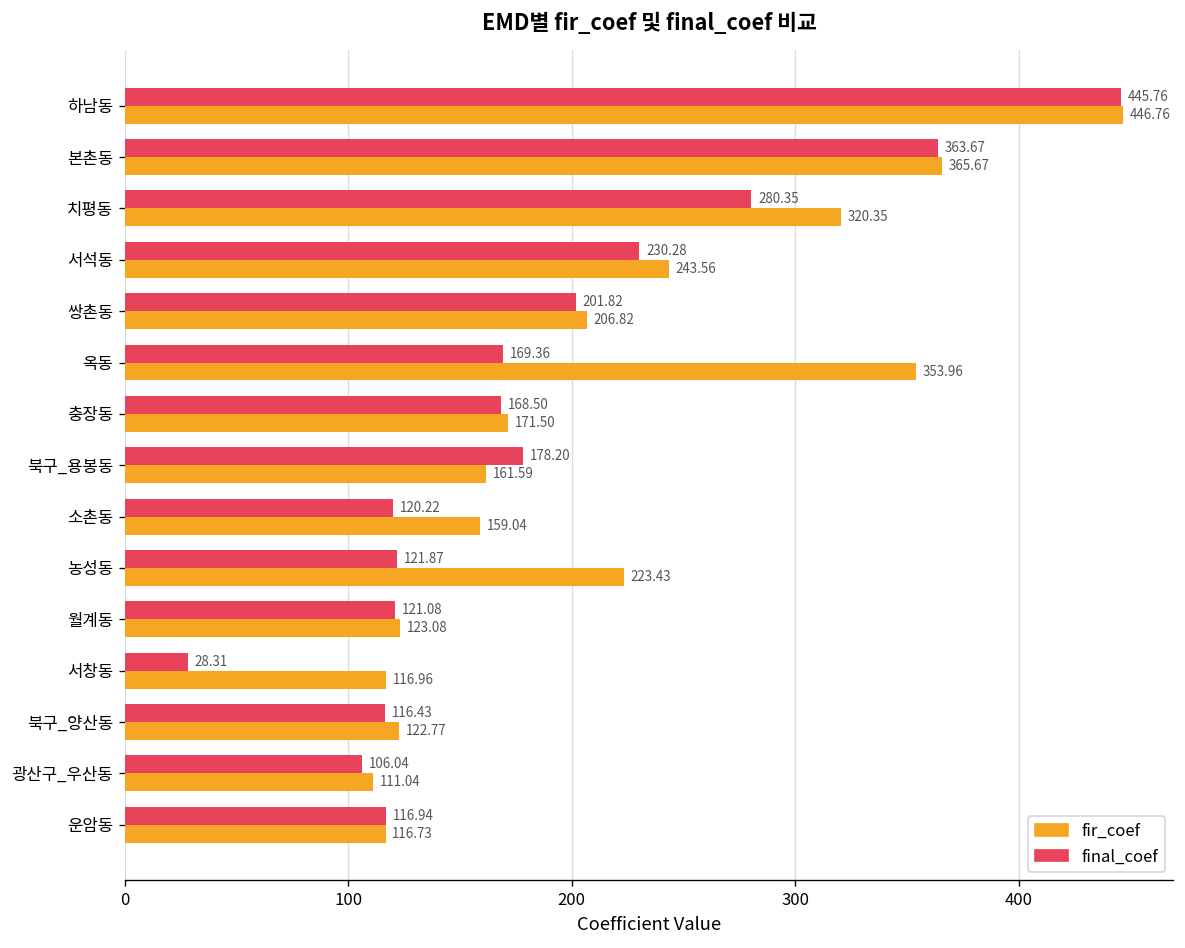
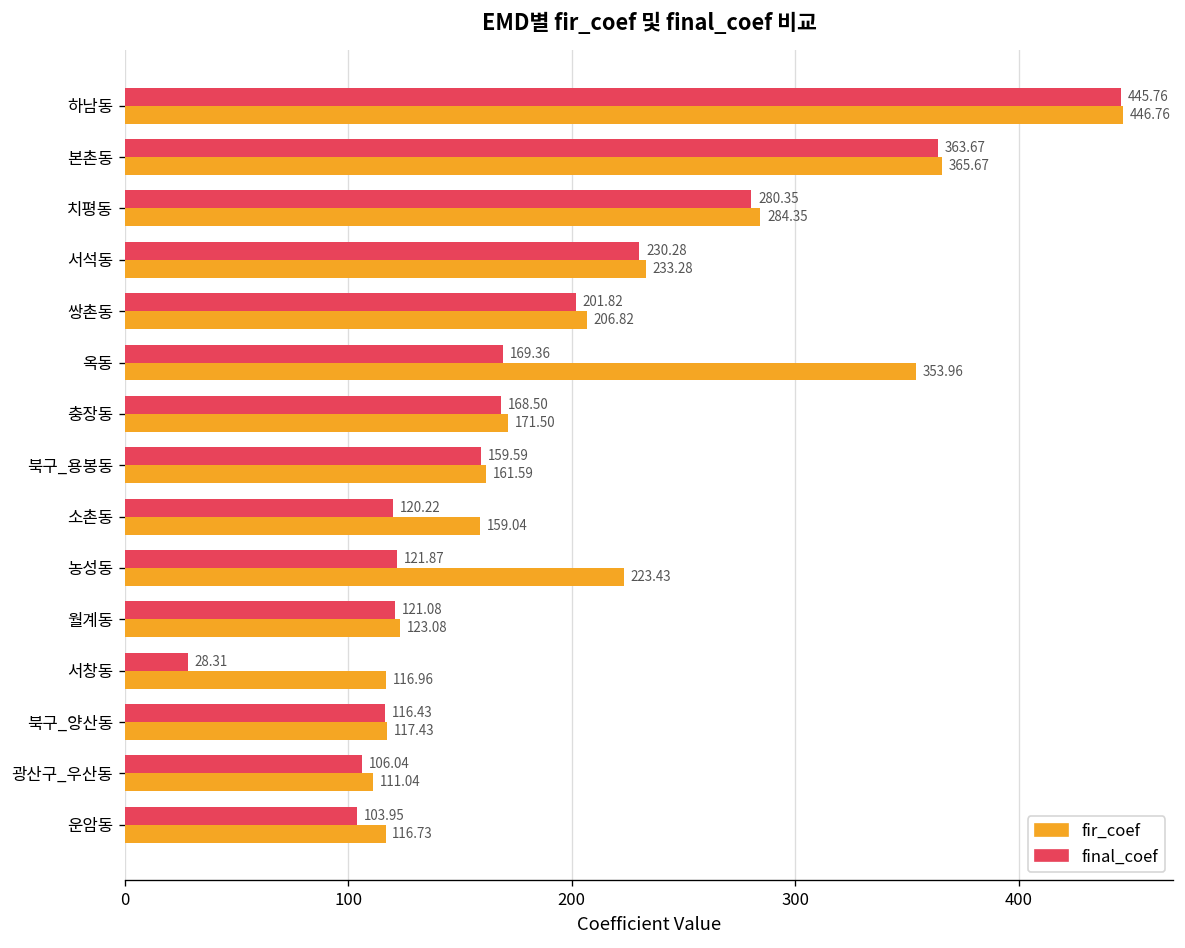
fir_coef, 치평동: 320.35 -> 284.35
fir_coef, 서석동: 243.56 -> 233.28
final_coef, 북구_용봉동: 178.20 -> 159.59
fir_coef, 북구_양산동: 122.77 -> 117.43
final_coef, 운암동: 116.94 -> 103.95
